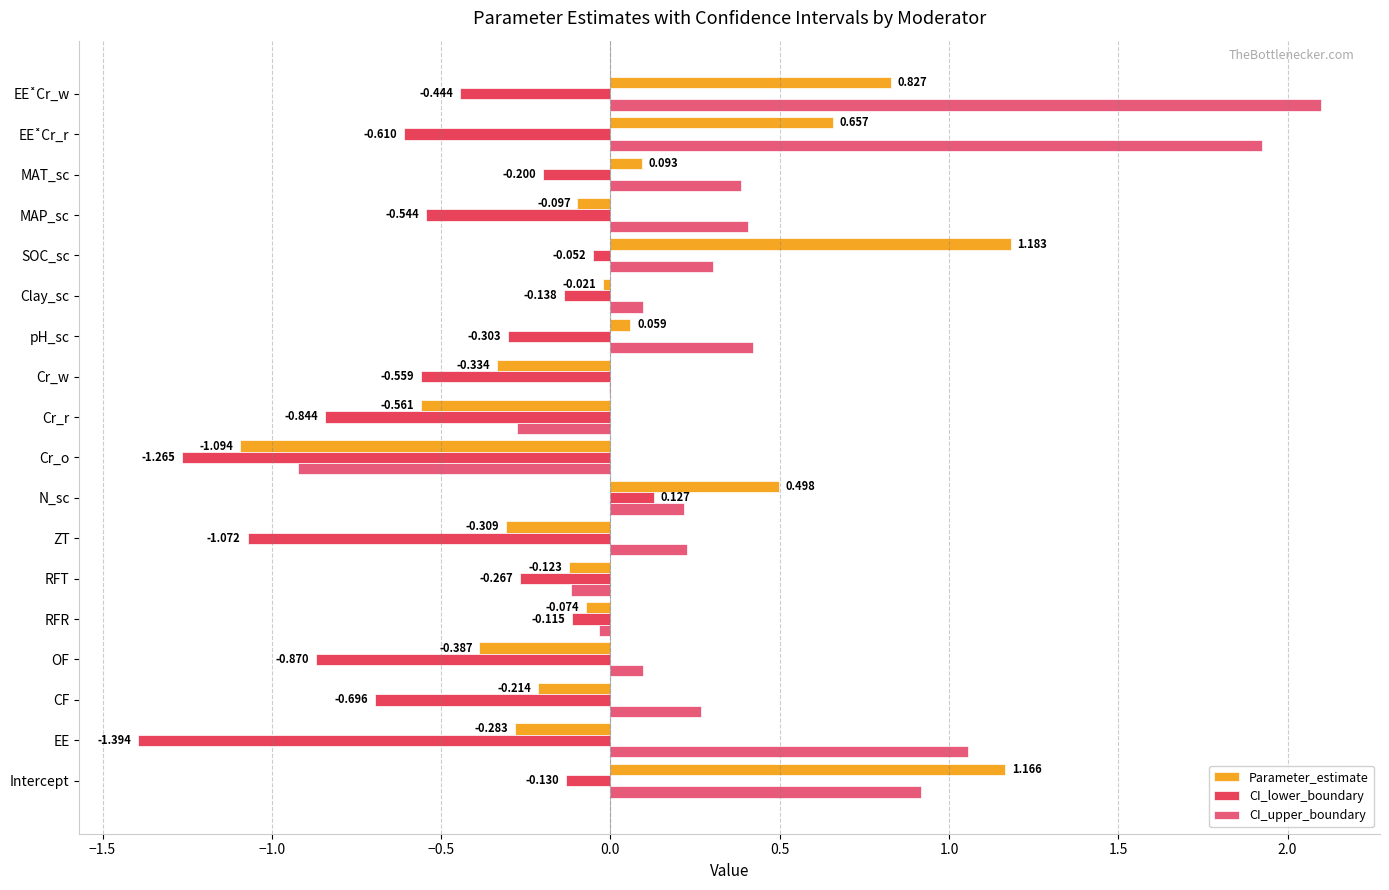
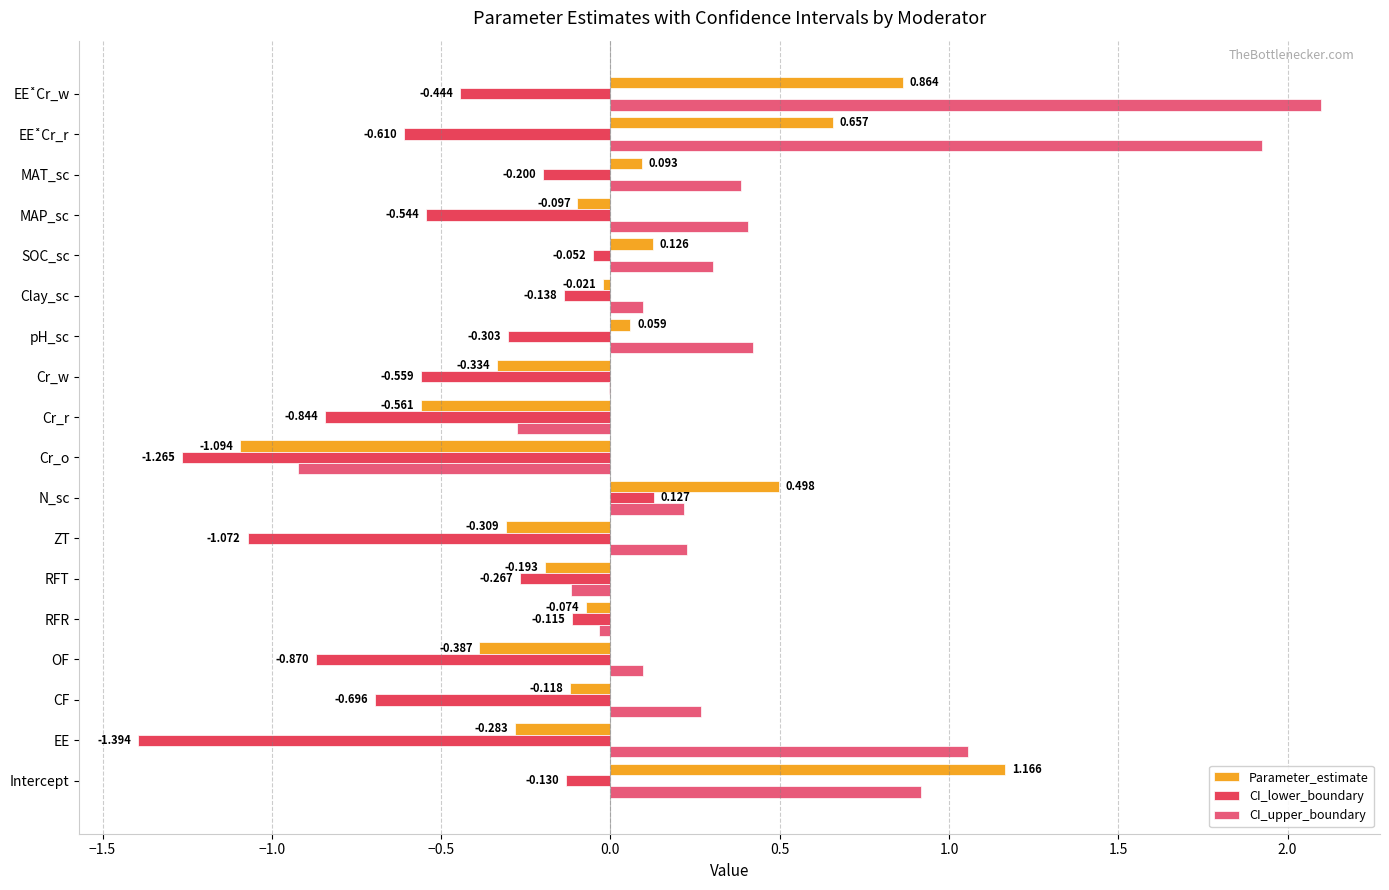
Parameter_estimate, EE˟Cr_w: 0.827 -> 0.864
Parameter_estimate, SOC_sc: 1.183 -> 0.126
Parameter_estimate, RFT: -0.123 -> -0.193
Parameter_estimate, CF: -0.214 -> -0.118
